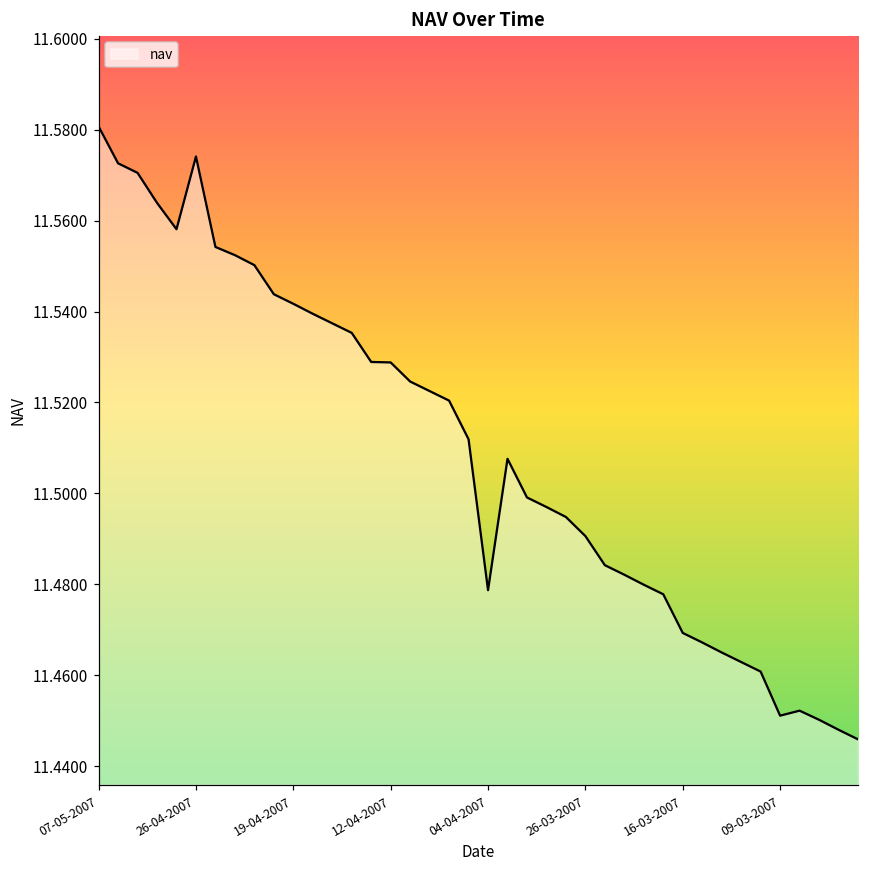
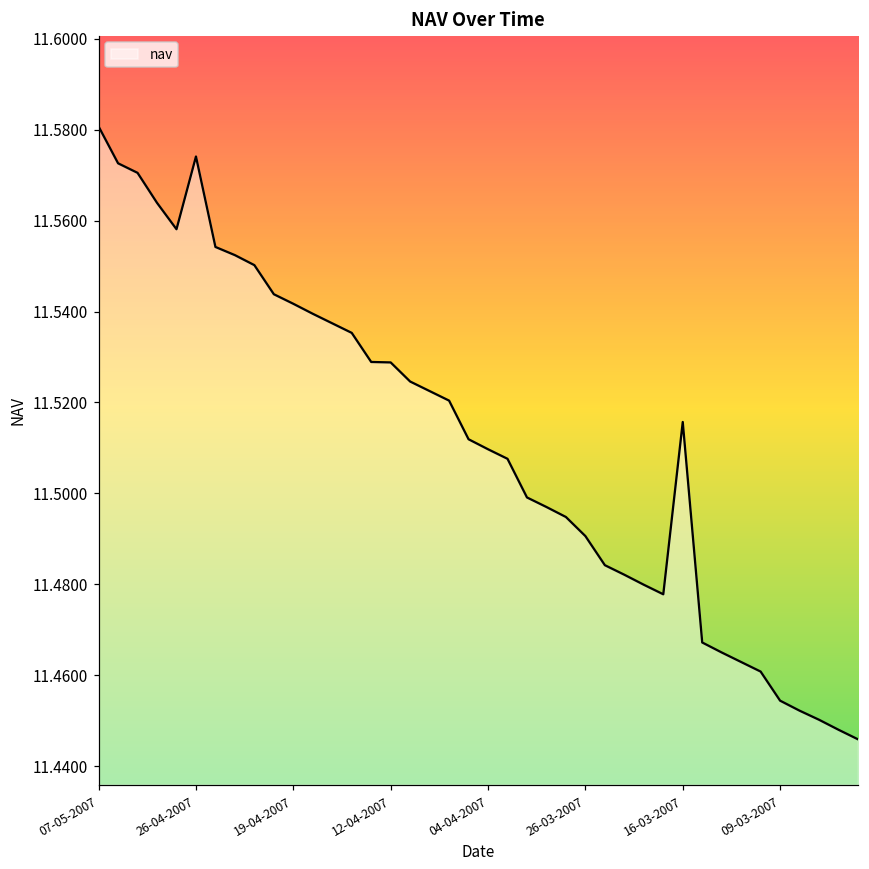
04-04-2007: 11.479 -> 11.510
16-03-2007: 11.469 -> 11.516
09-03-2007: 11.451 -> 11.454
